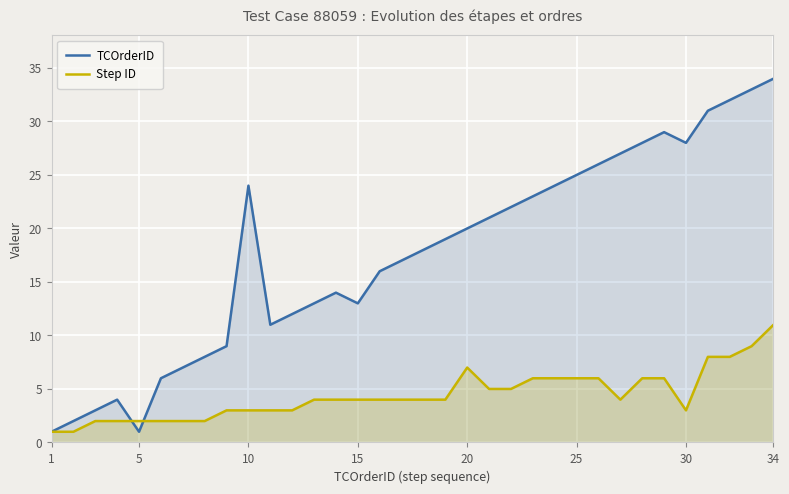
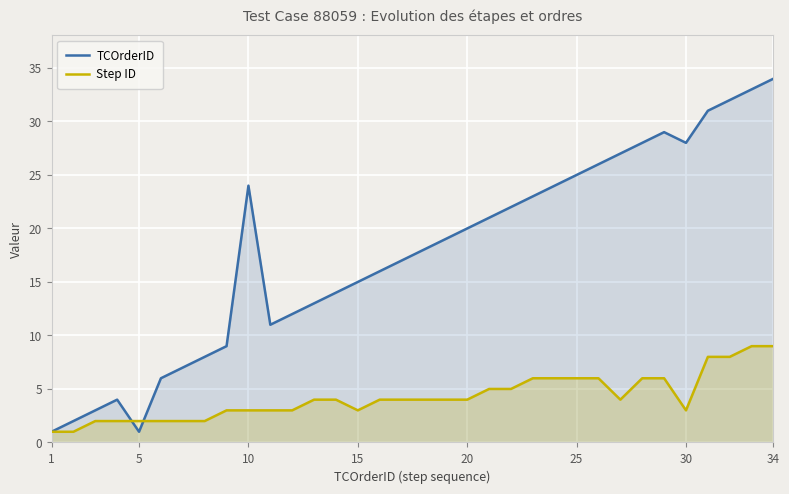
TCOrderID, 15: 13 -> 15
Step ID, 15: 4 -> 3
Step ID, 20: 7 -> 4
Step ID, 34: 11 -> 9
